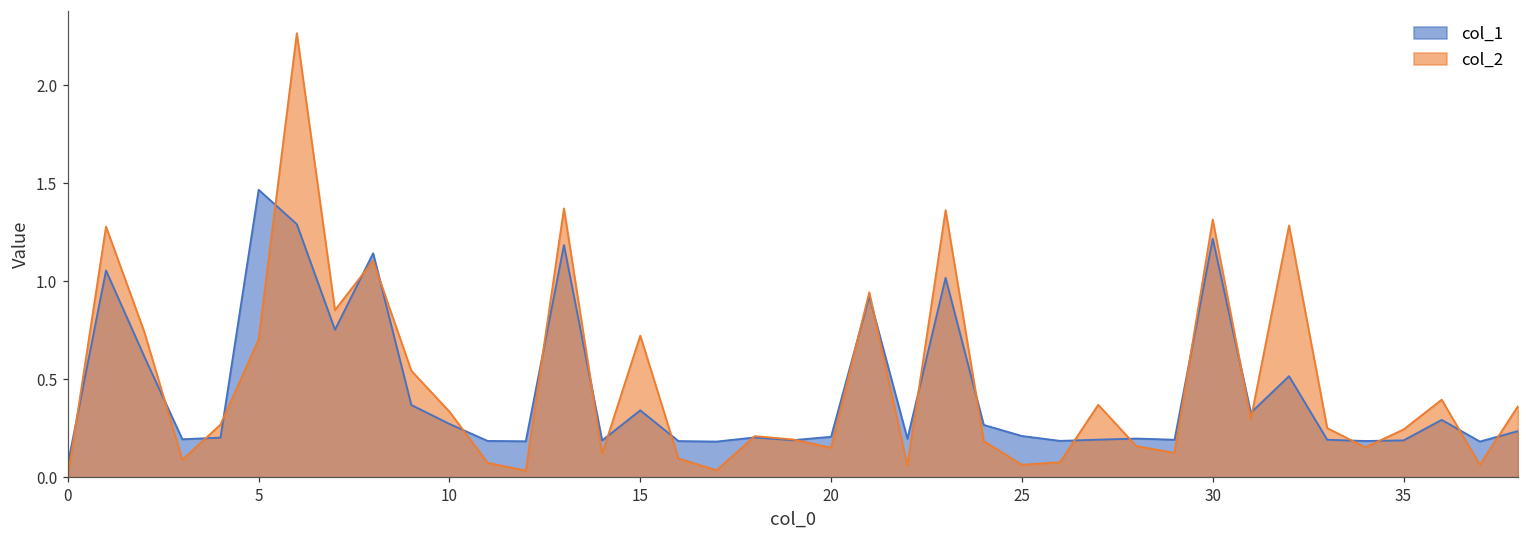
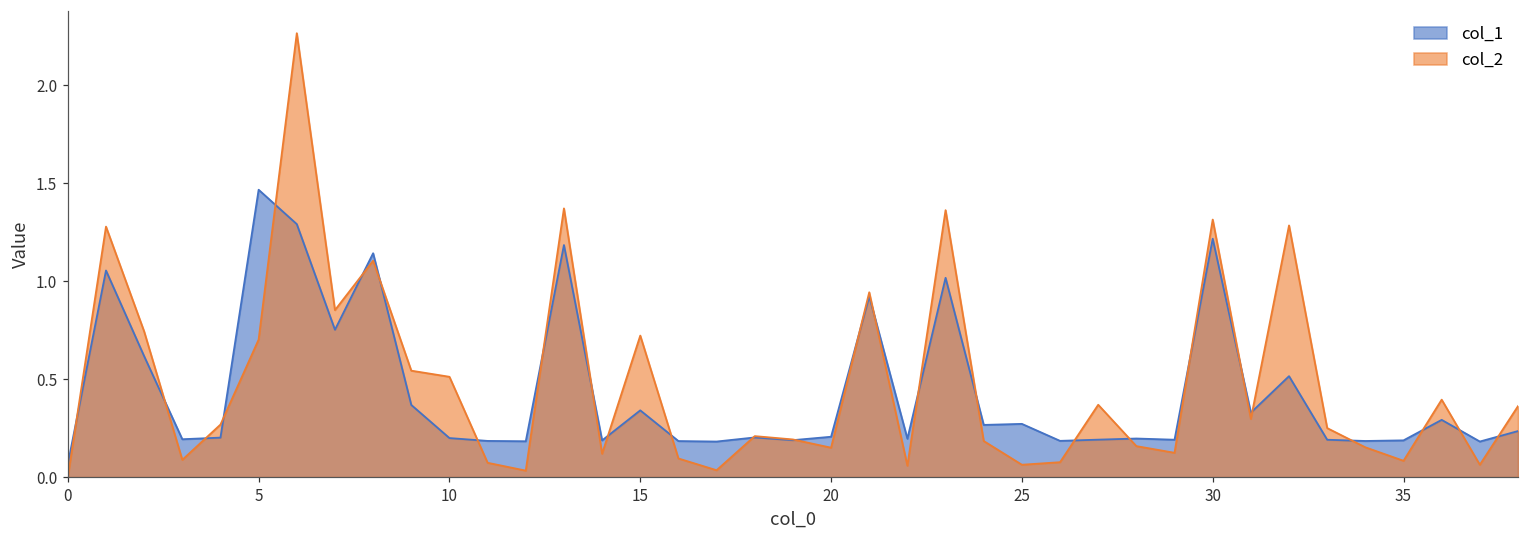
col_1, 10: 0.27 -> 0.20
col_2, 10: 0.33 -> 0.51
col_1, 25: 0.21 -> 0.27
col_2, 35: 0.24 -> 0.08
